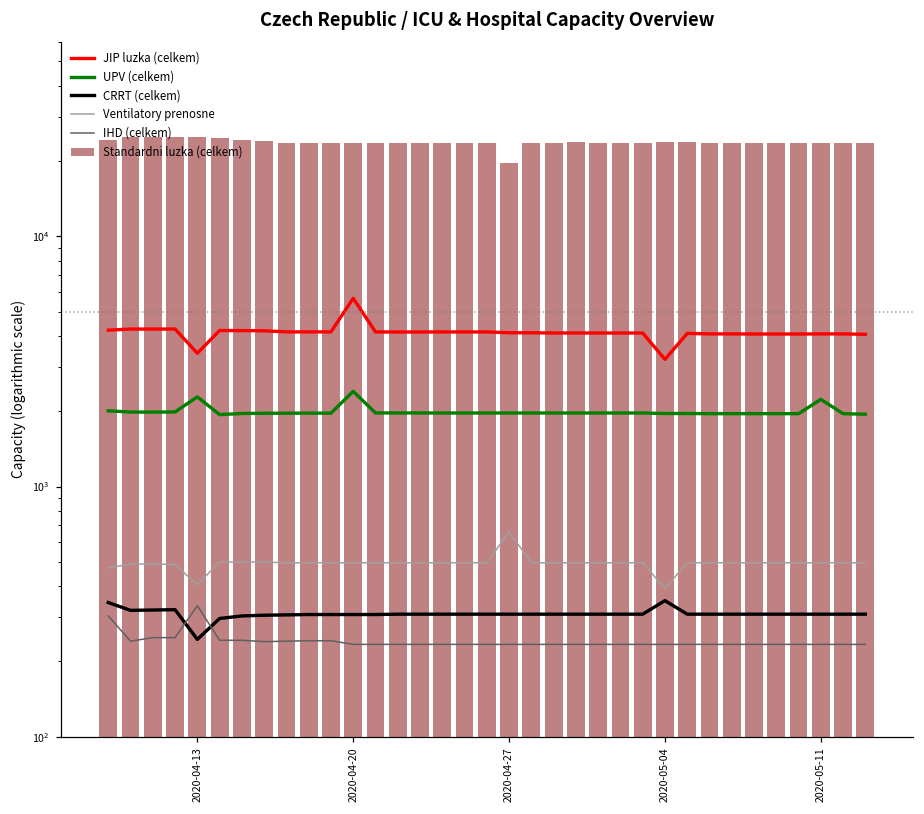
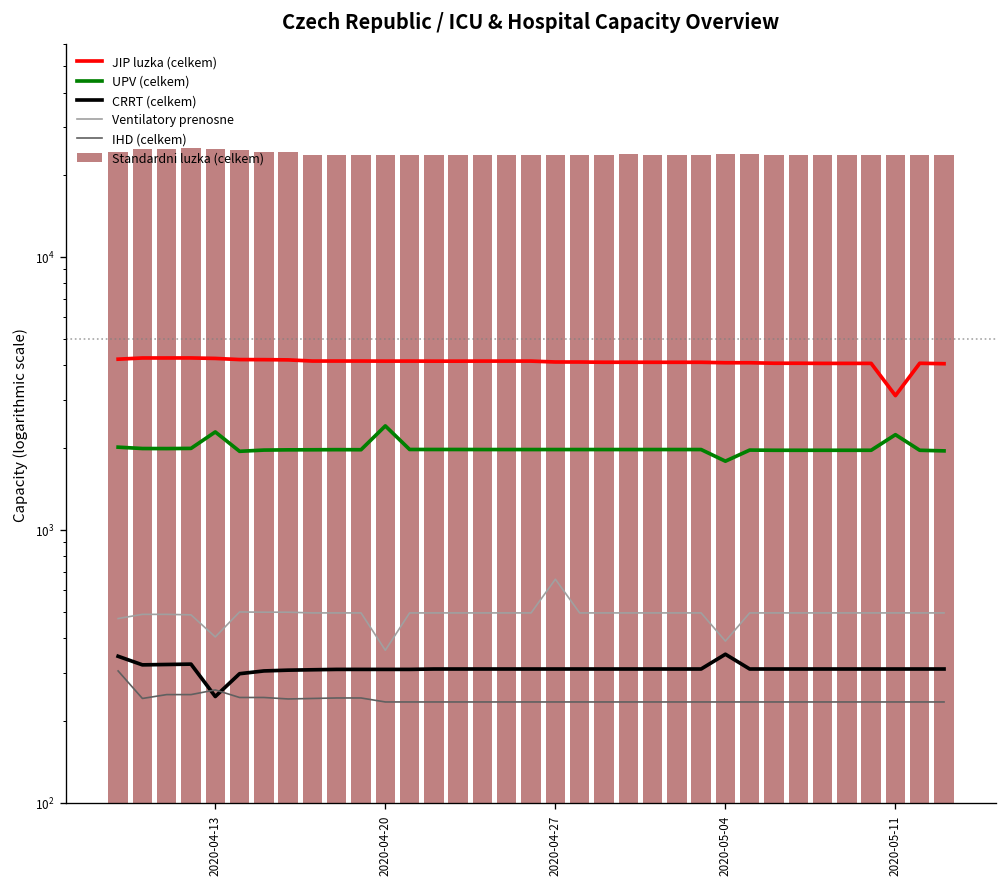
JIP luzka (celkem), 2020-04-13: 3400 -> 4200
IHD (celkem), 2020-04-13: 330 -> 260
JIP luzka (celkem), 2020-04-20: 5700 -> 4100
Ventilatory prenosne, 2020-04-20: 500 -> 360
Standardni luzka (celkem), 2020-04-27: 20000 -> 24000
JIP luzka (celkem), 2020-05-04: 3200 -> 4100
UPV (celkem), 2020-05-04: 2000 -> 1800
JIP luzka (celkem), 2020-05-11: 4100 -> 3100
